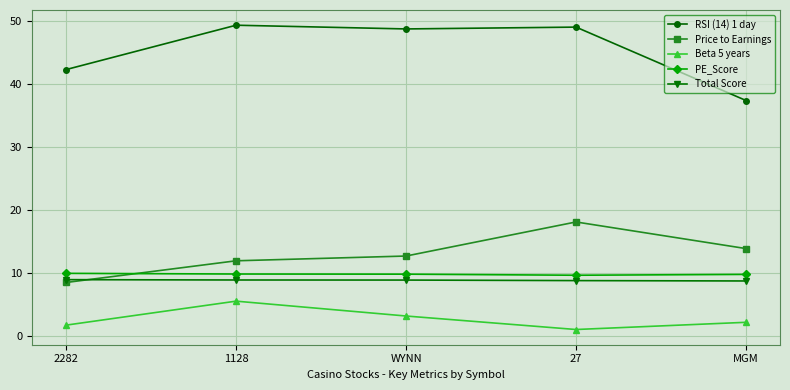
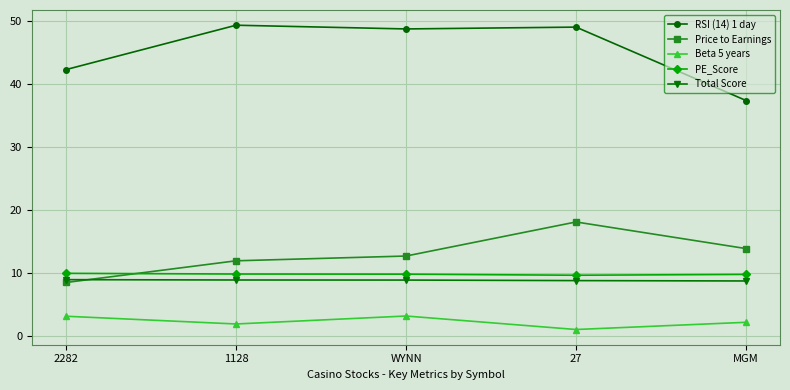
Beta 5 years, 2282: 2 -> 3
Beta 5 years, 1128: 6 -> 2
